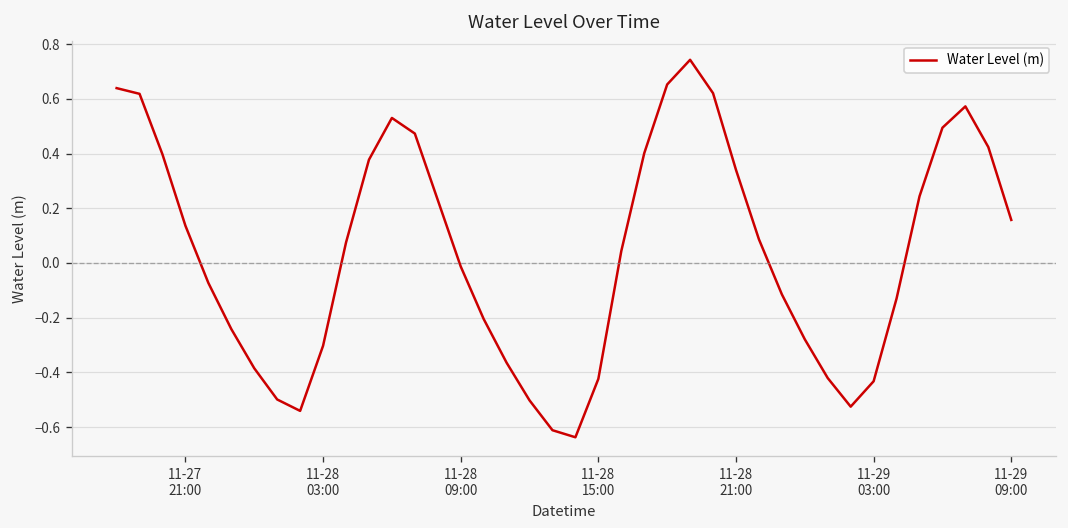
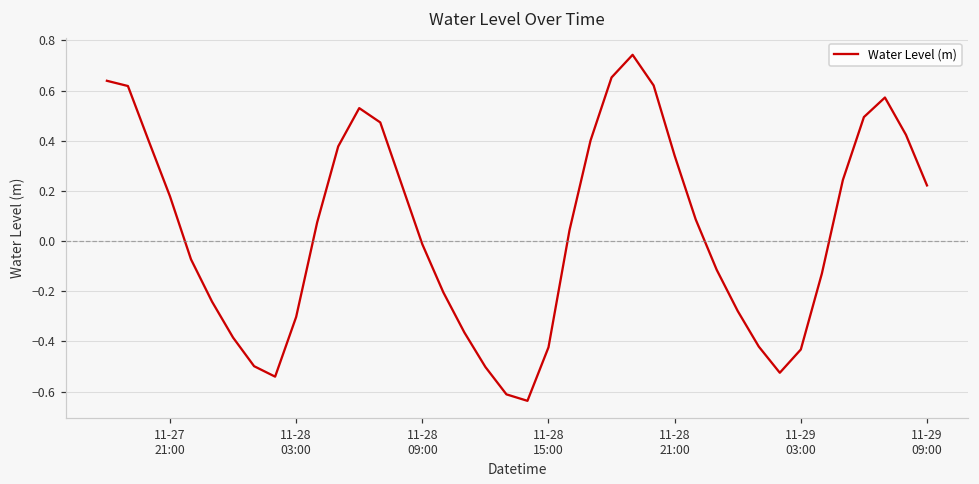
11-27 21:00: 0.14 -> 0.18
11-29 09:00: 0.16 -> 0.22
